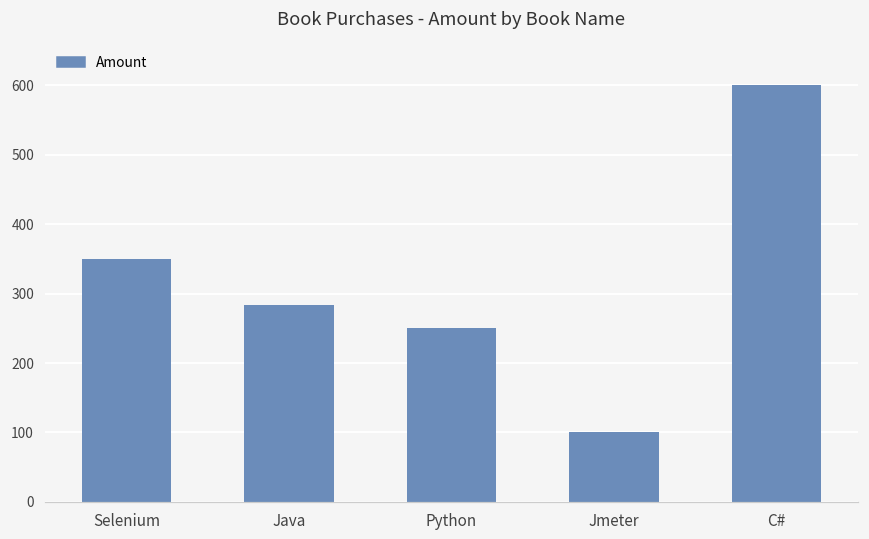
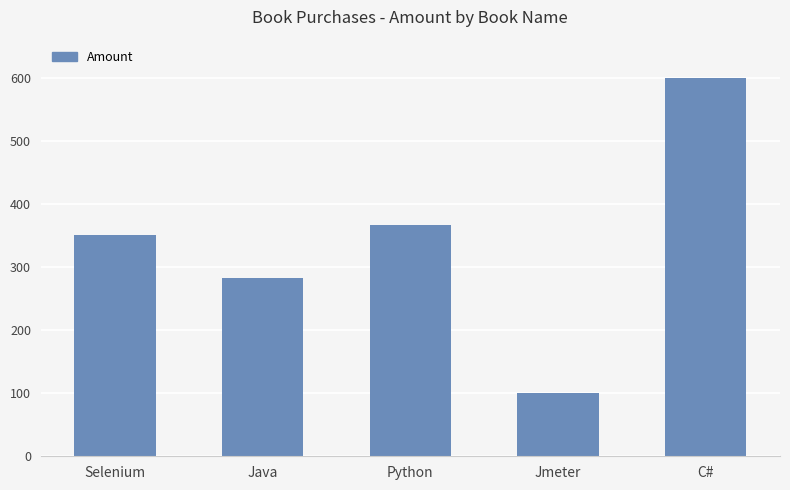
Python: 250 -> 370
